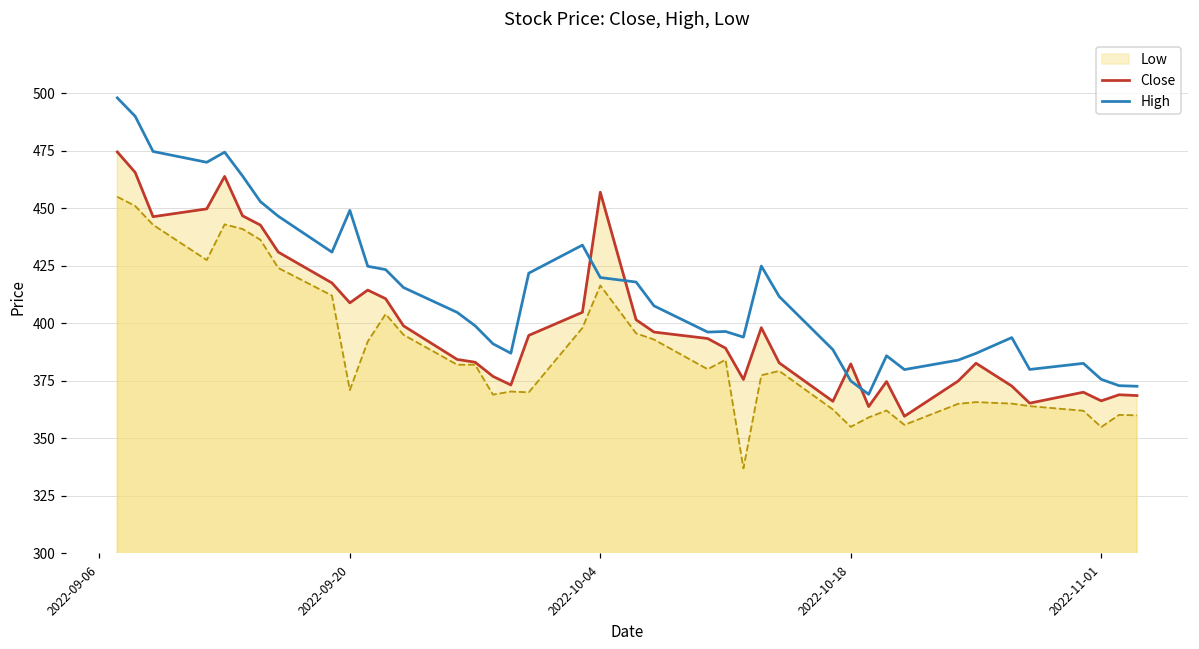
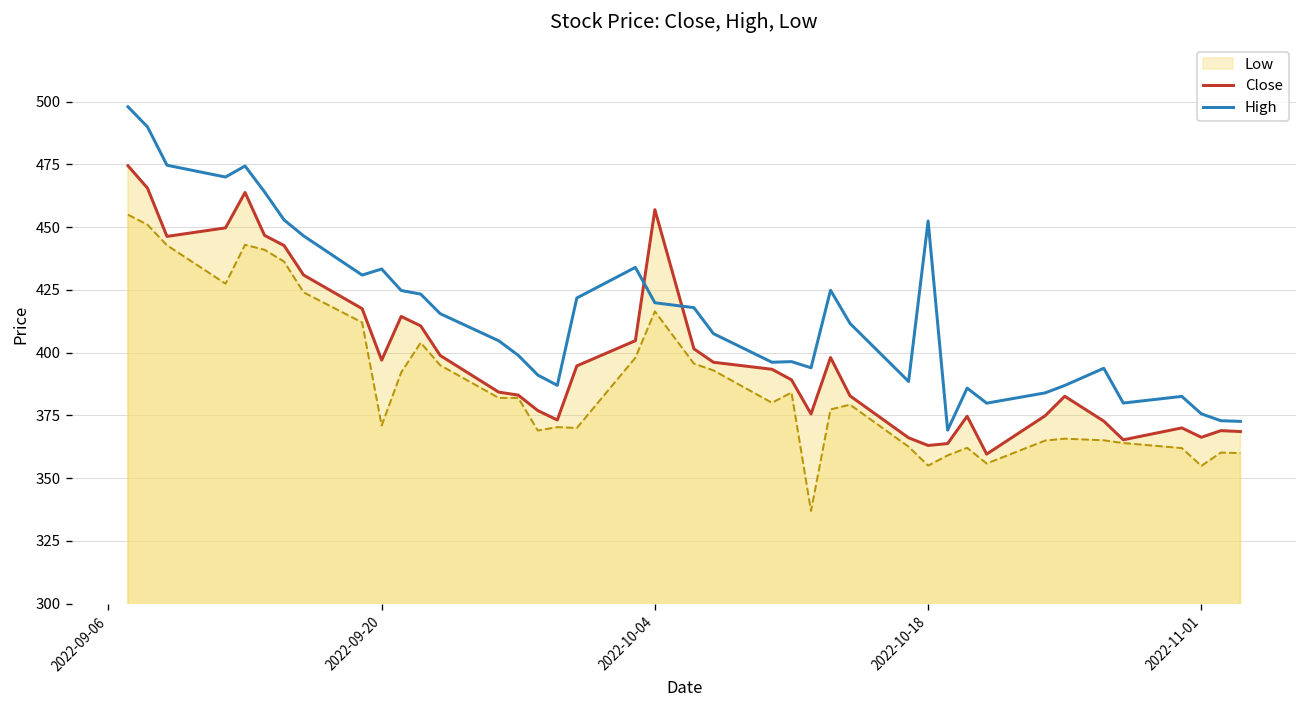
Close, 2022-09-20: 409 -> 397
High, 2022-09-20: 449 -> 433
Close, 2022-10-18: 382 -> 363
High, 2022-10-18: 375 -> 452
